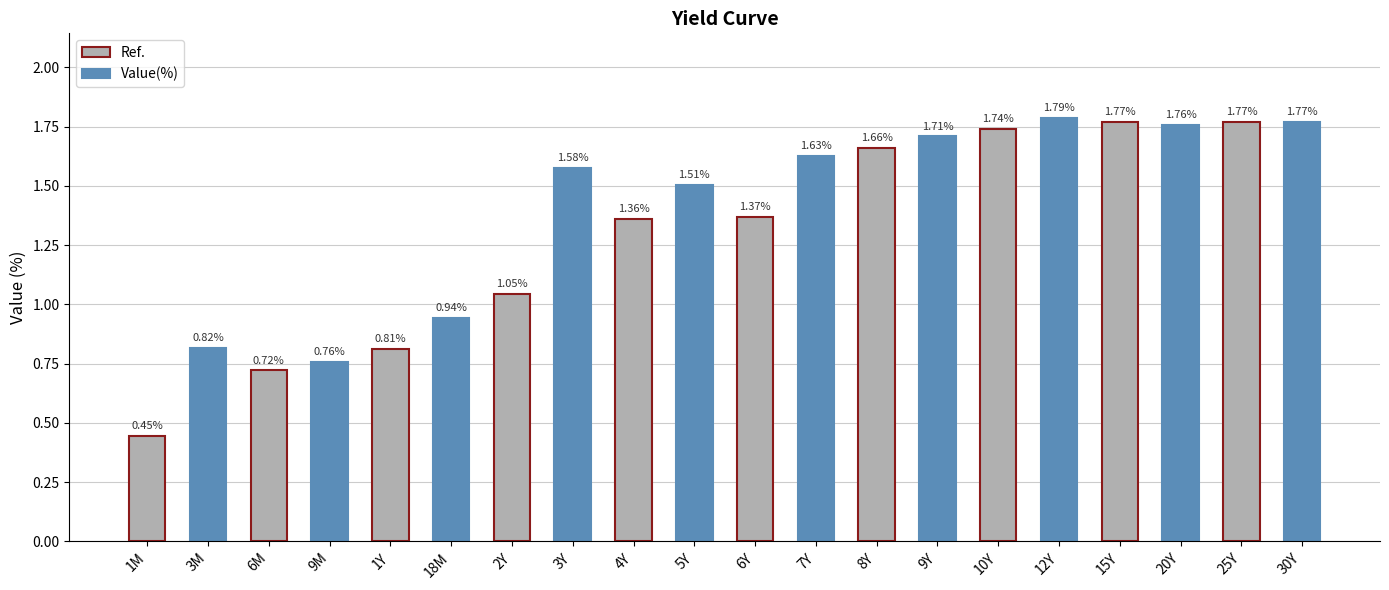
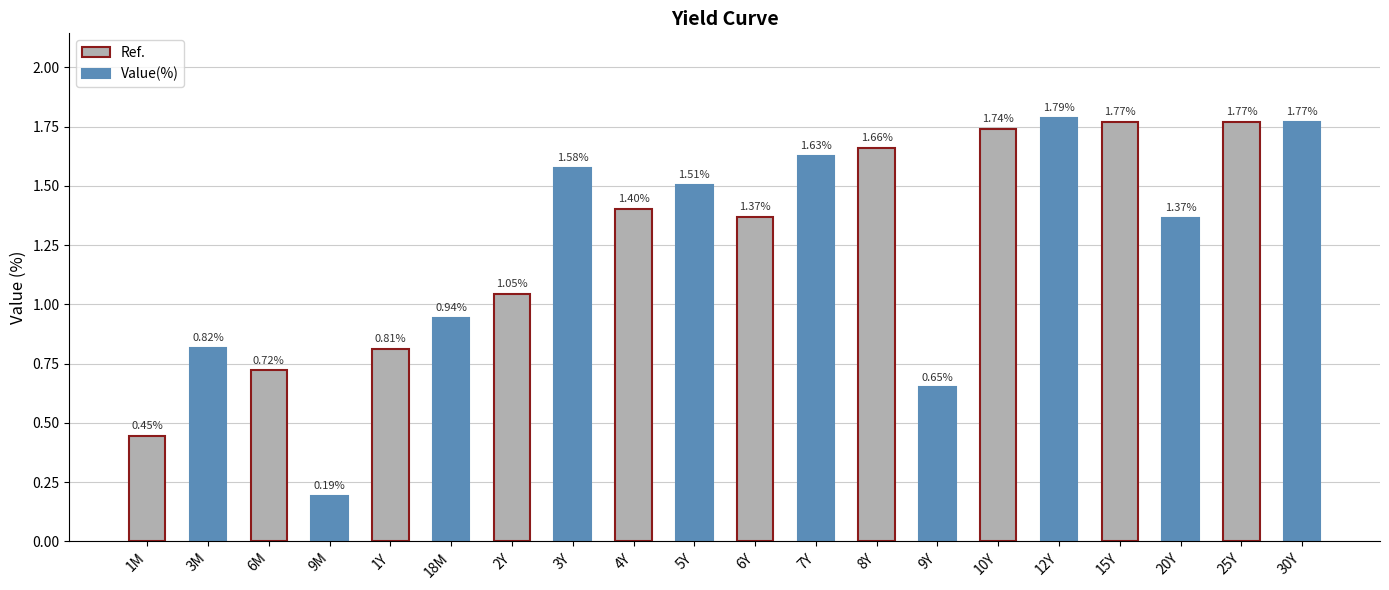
9M: 0.76% -> 0.19%
4Y: 1.36% -> 1.40%
9Y: 1.71% -> 0.65%
20Y: 1.76% -> 1.37%
